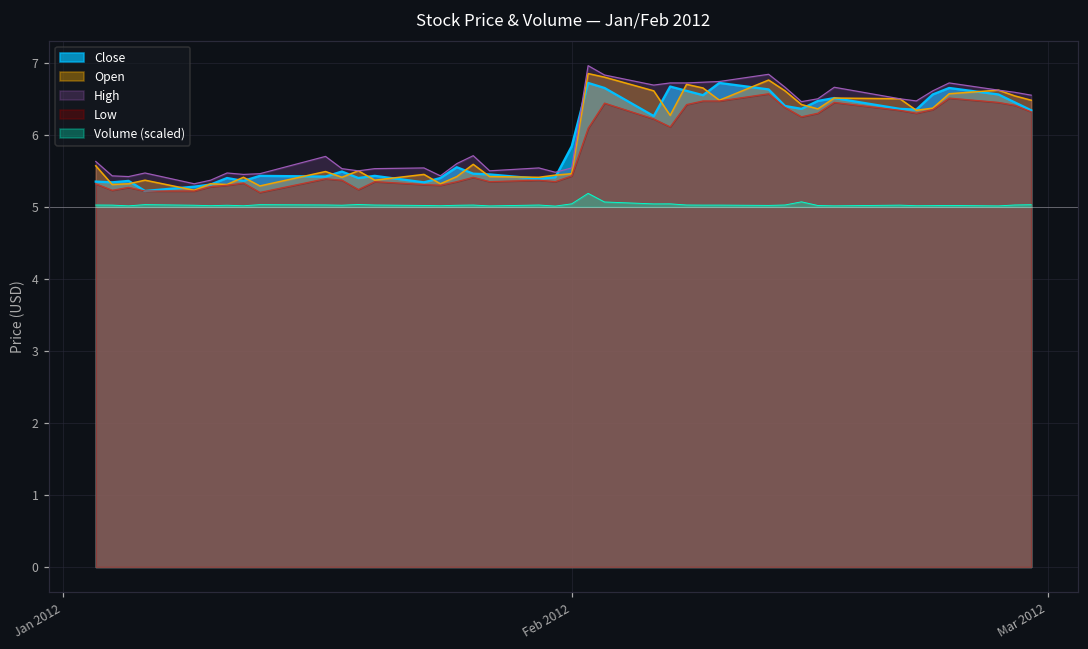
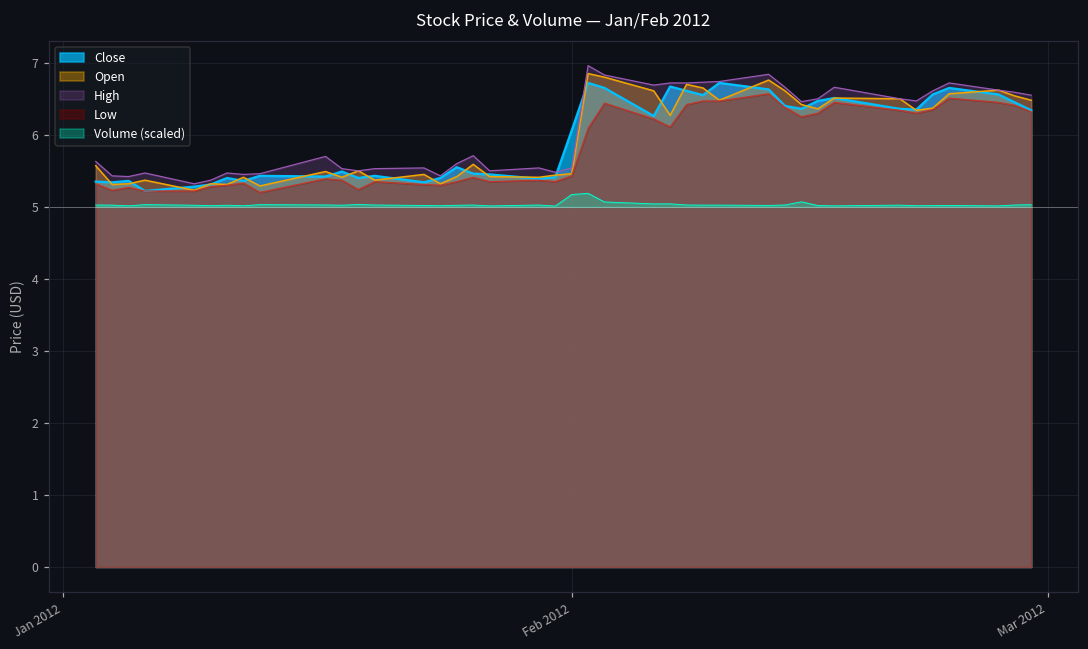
Close, Feb 2012: 5.8 -> 6.1
Volume (scaled), Feb 2012: 5.0 -> 5.2
